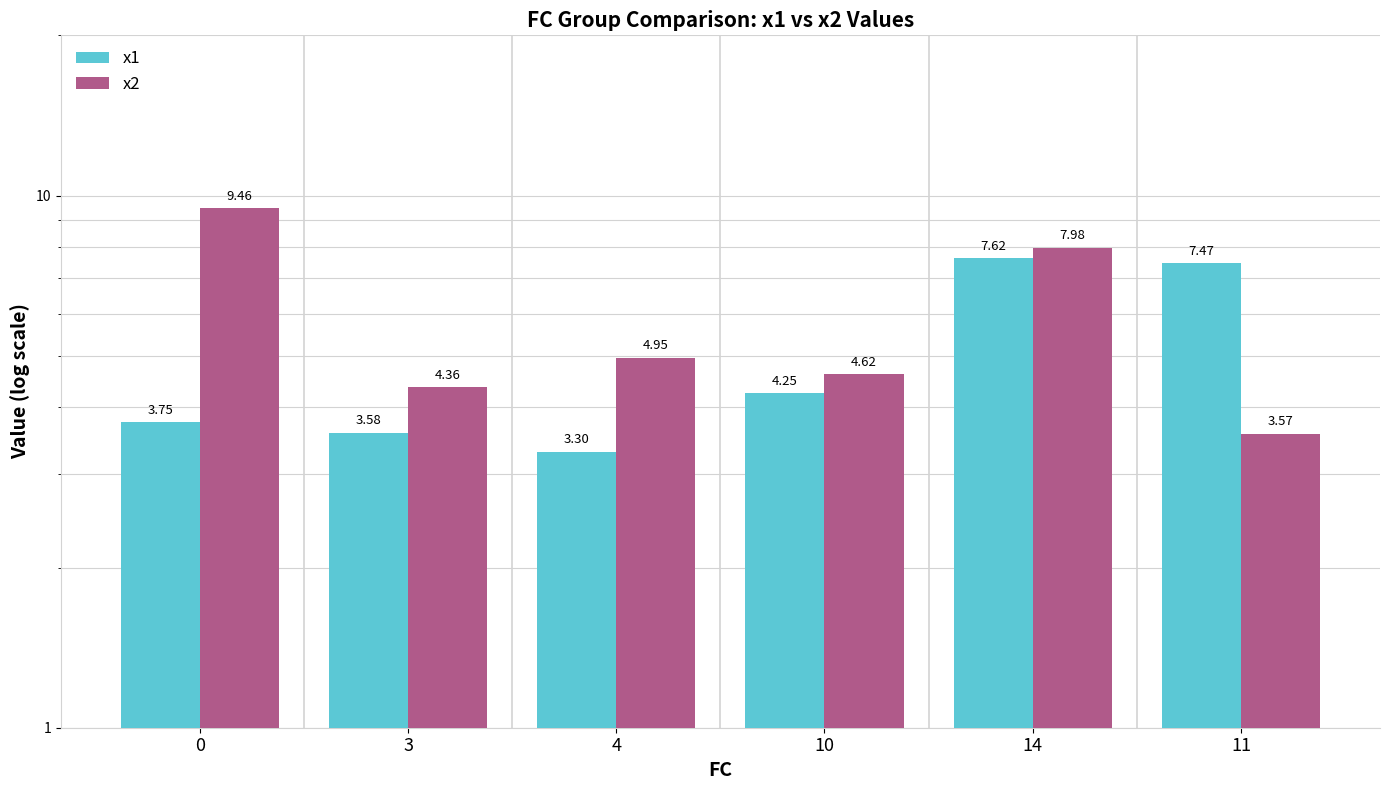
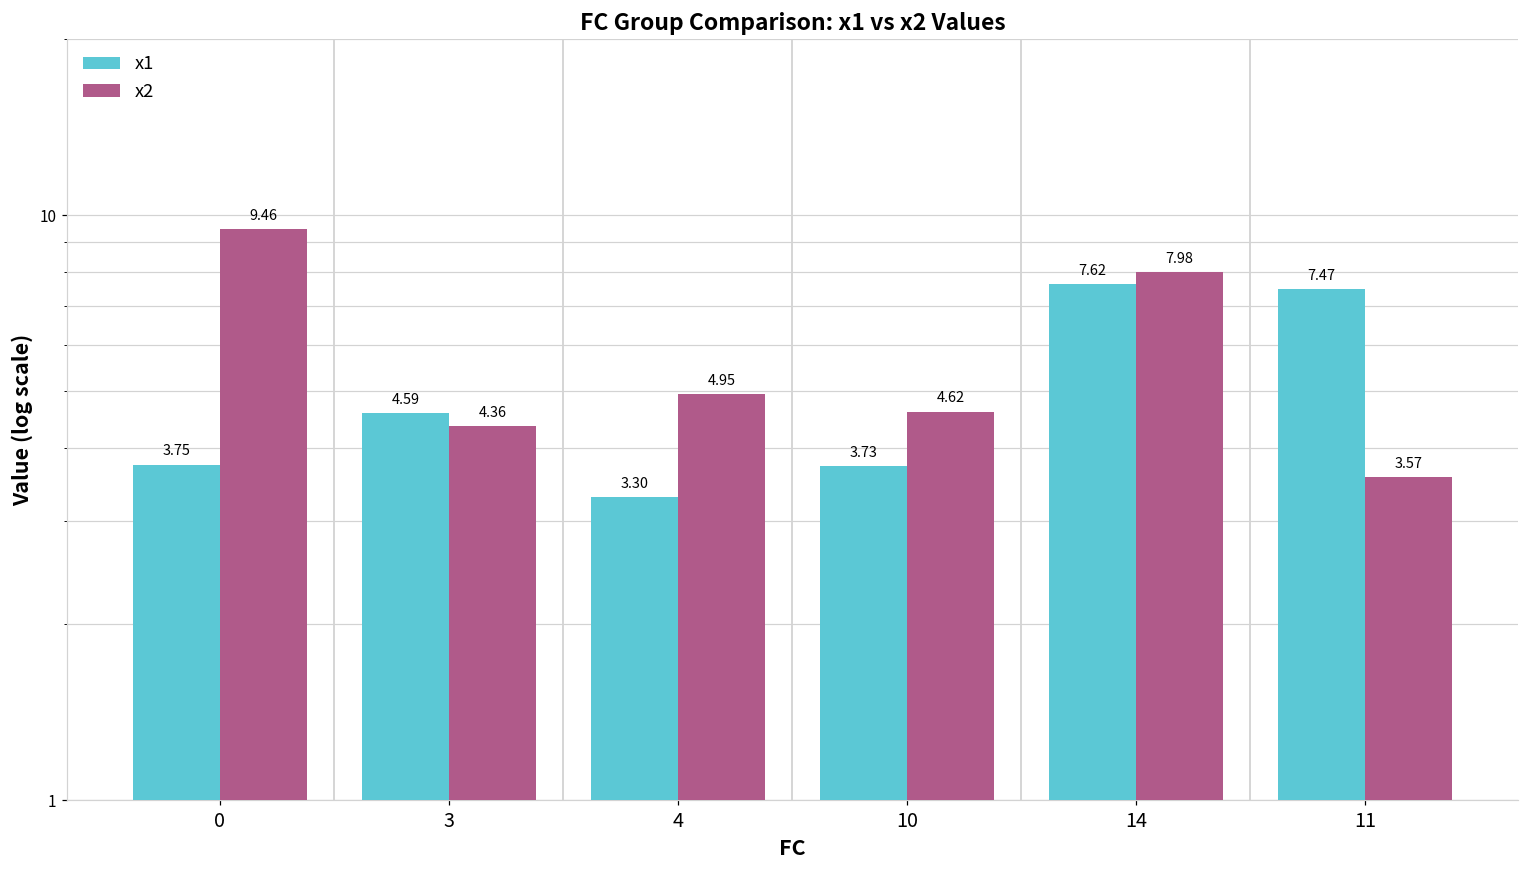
x1, 3: 3.58 -> 4.59
x1, 10: 4.25 -> 3.73
